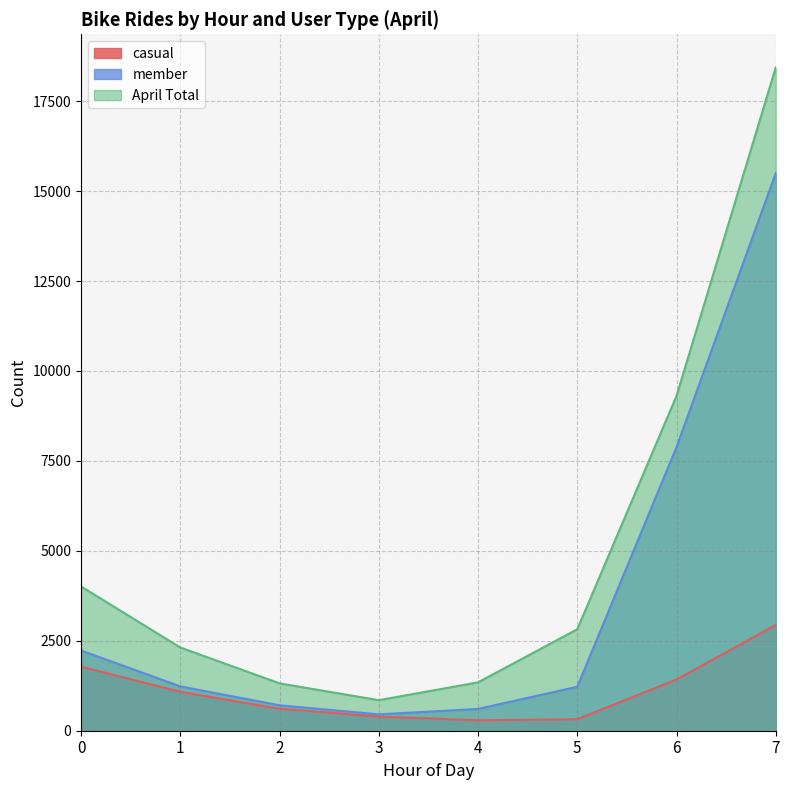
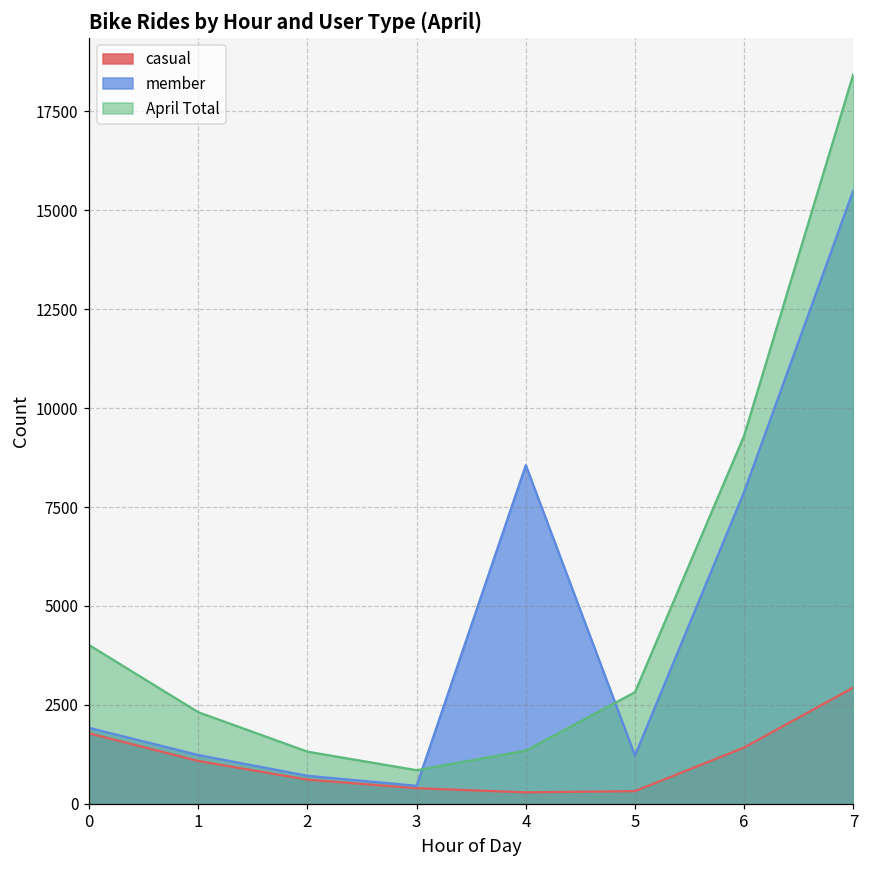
member, 0: 2200 -> 1900
member, 4: 600 -> 8600
